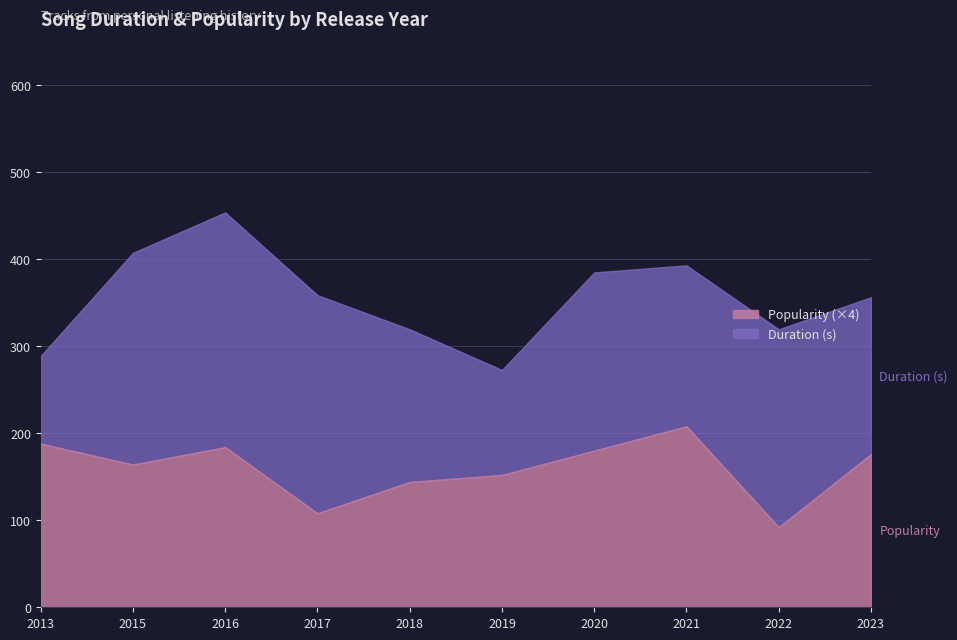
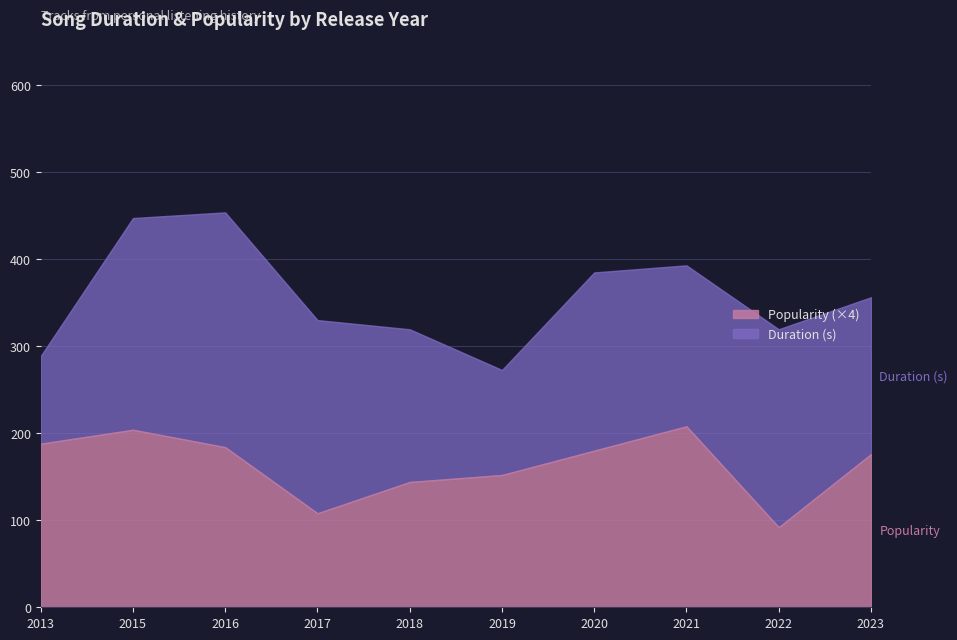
Popularity (×4), 2015: 160 -> 200
Duration (s), 2017: 250 -> 220
